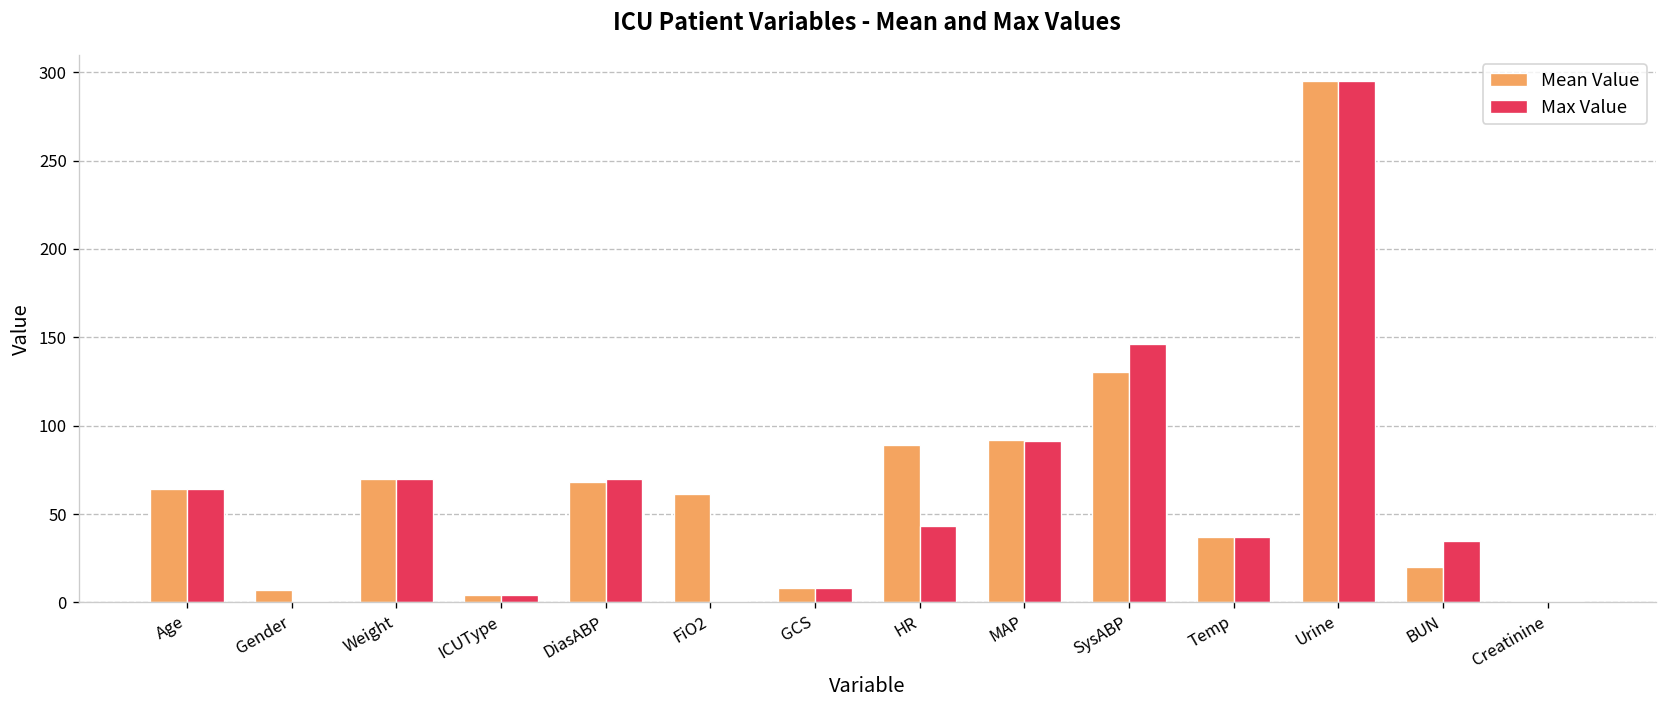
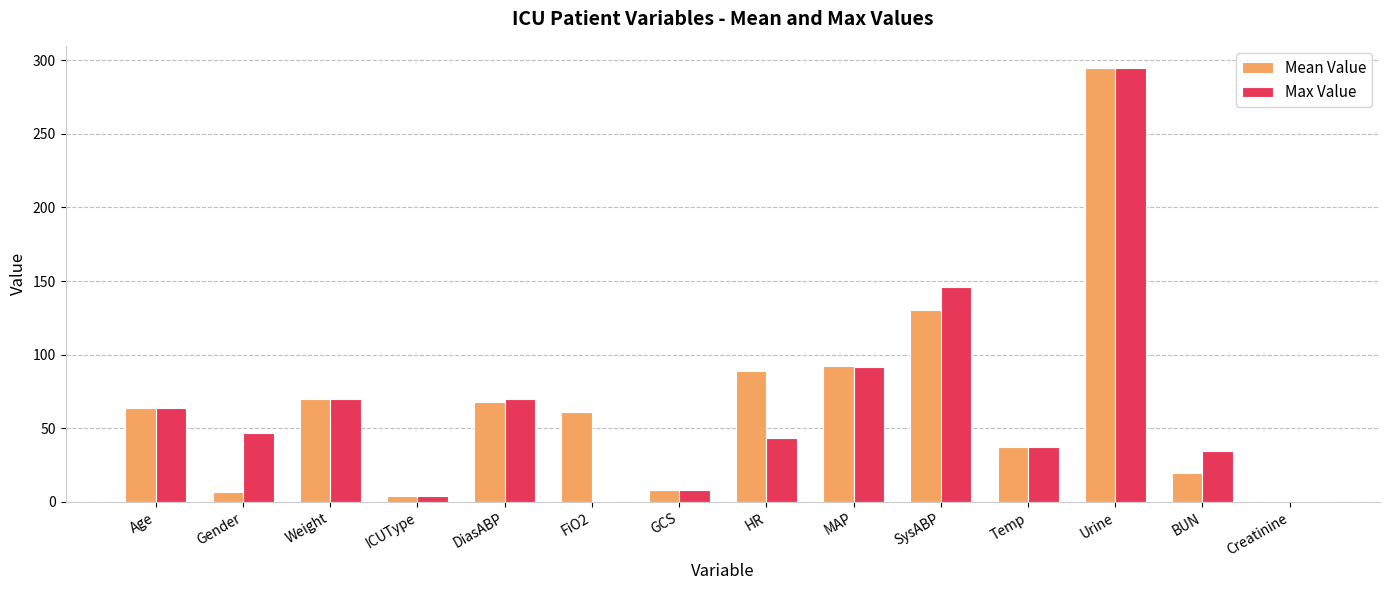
Max Value, Gender: 1 -> 47
